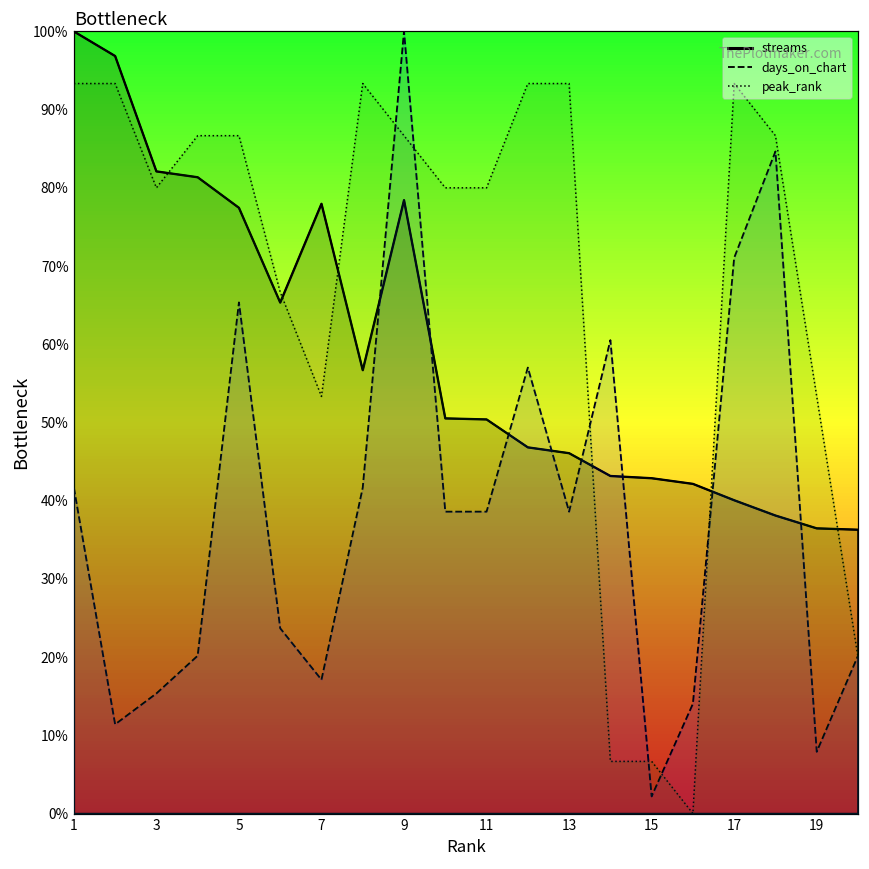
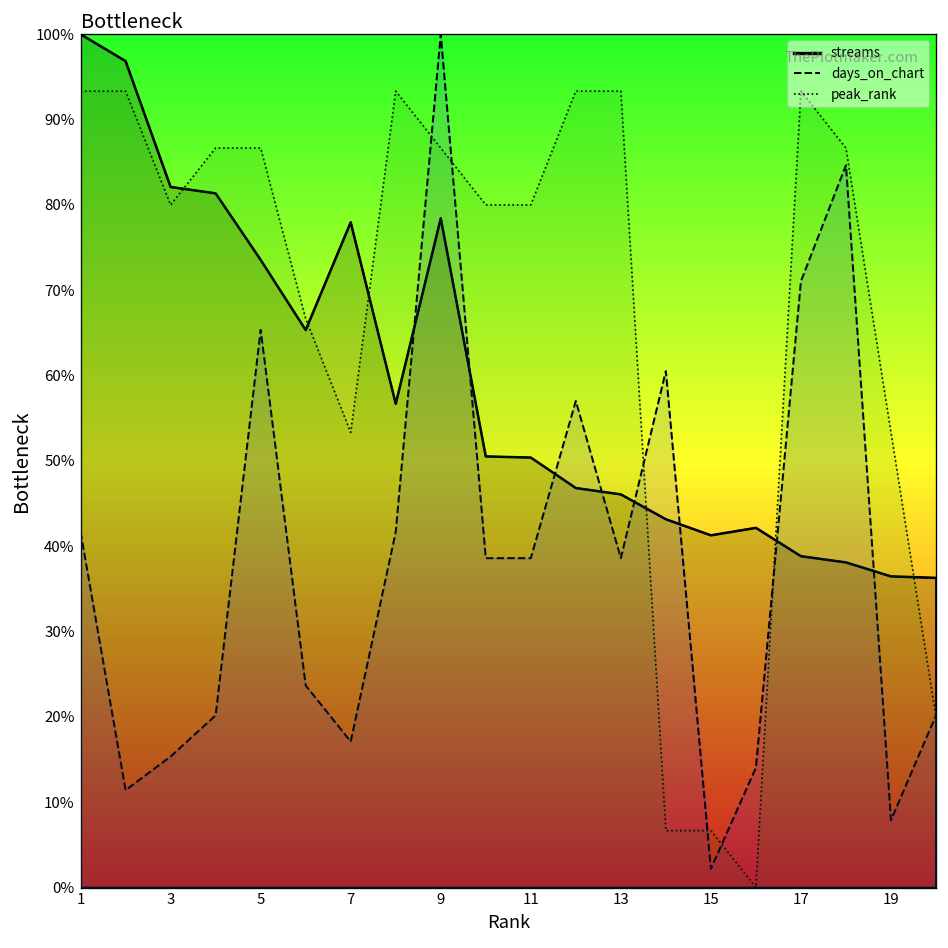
streams, 5: 77% -> 74%
streams, 15: 43% -> 41%
streams, 17: 40% -> 39%
